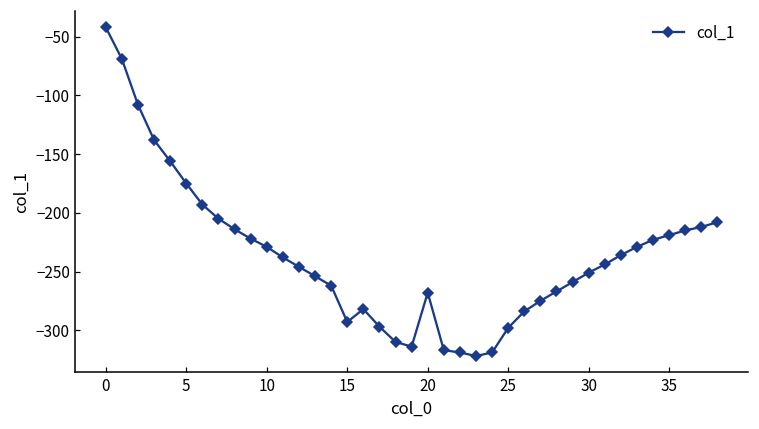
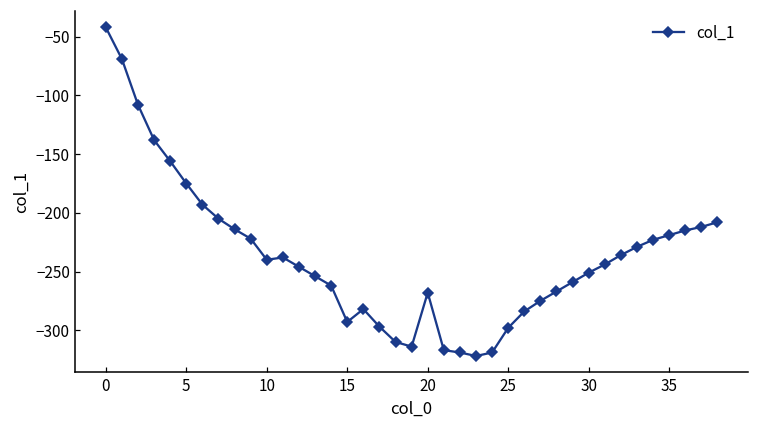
10: -229 -> -240
